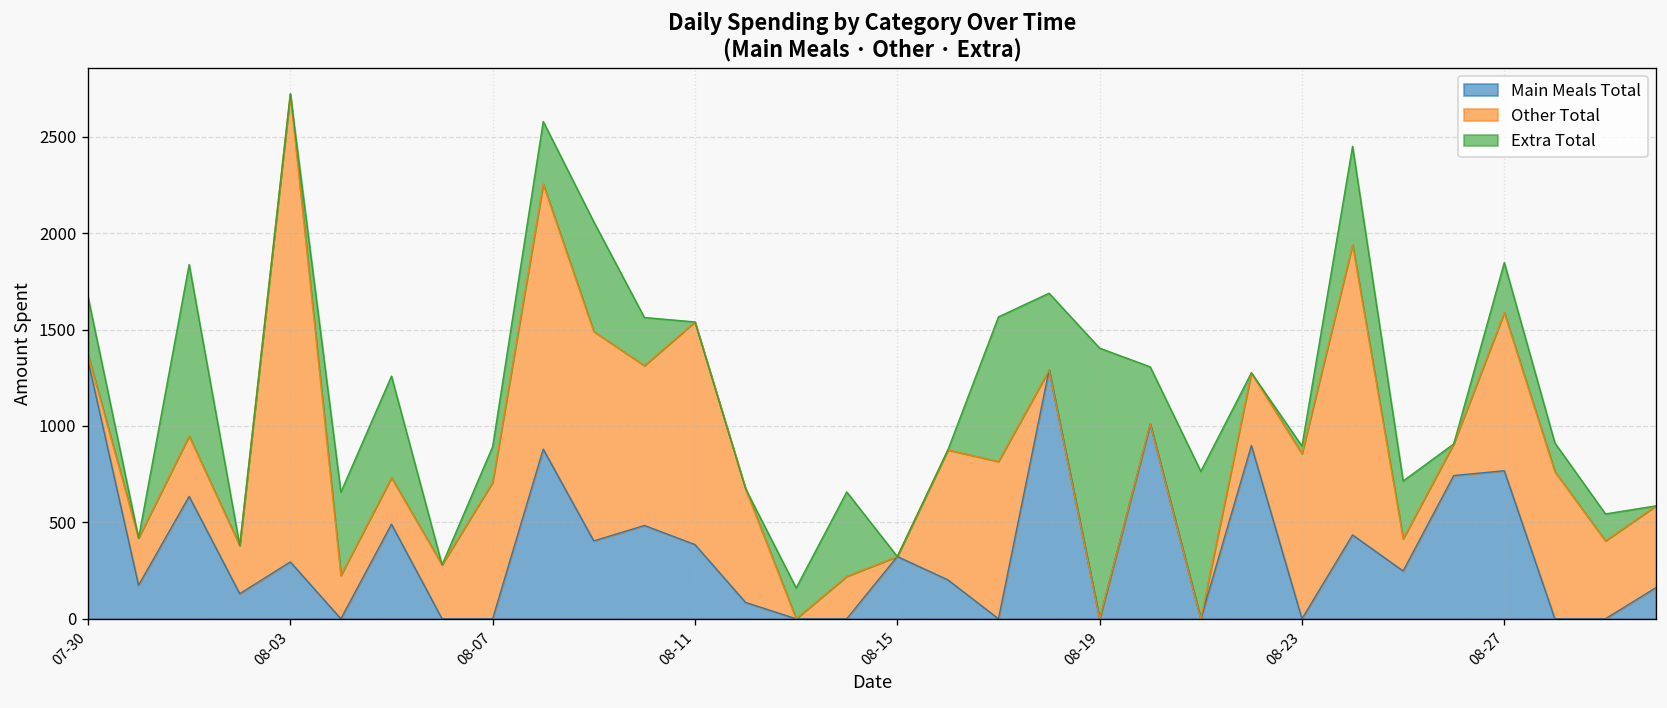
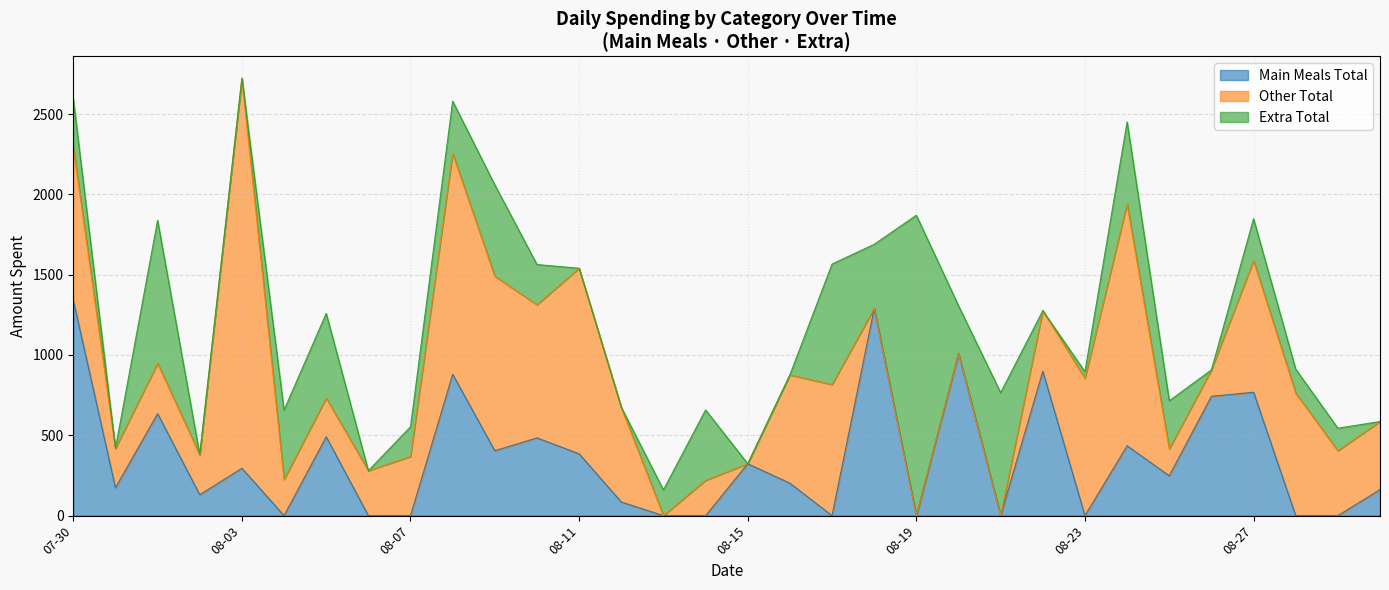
Other Total, 07-30: 30 -> 950
Other Total, 08-07: 710 -> 370
Extra Total, 08-19: 1400 -> 1870
